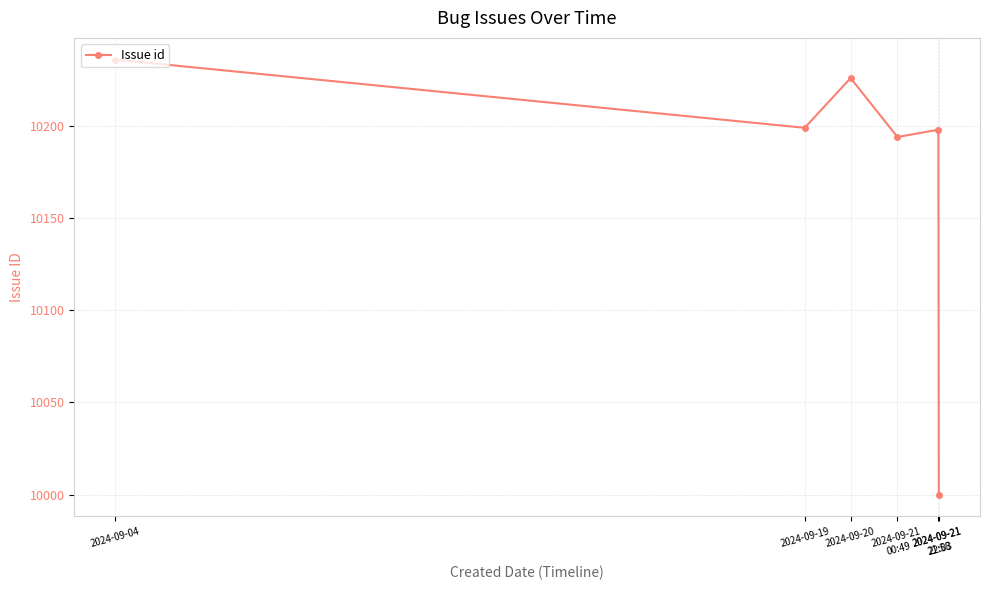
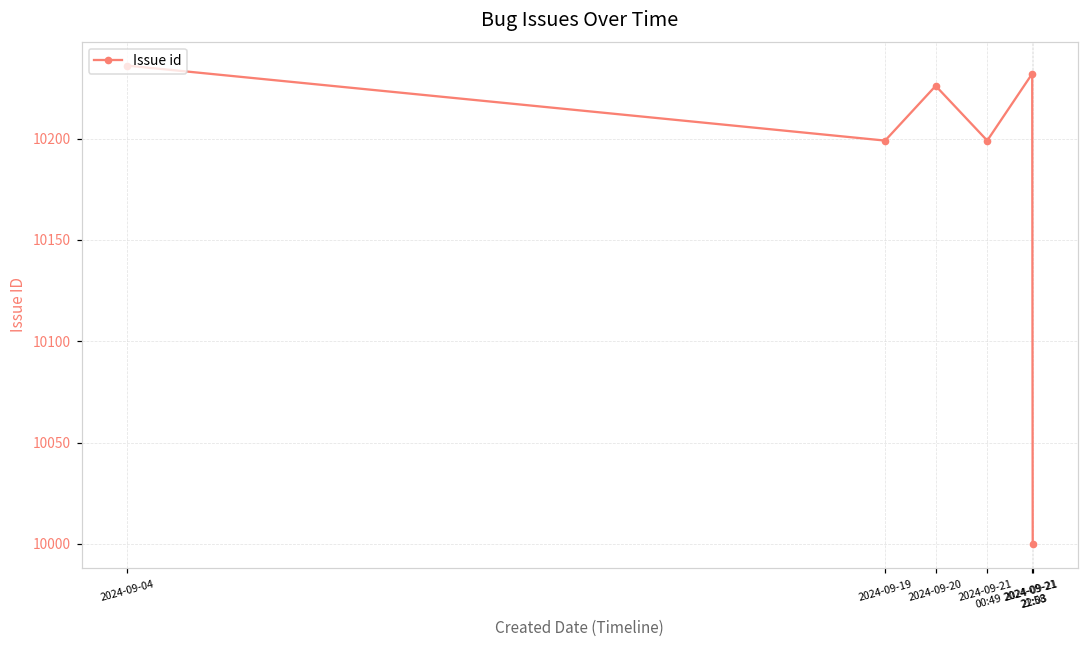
2024-09-21 00:49: 10194 -> 10199
2024-09-21 21:58: 10198 -> 10232
